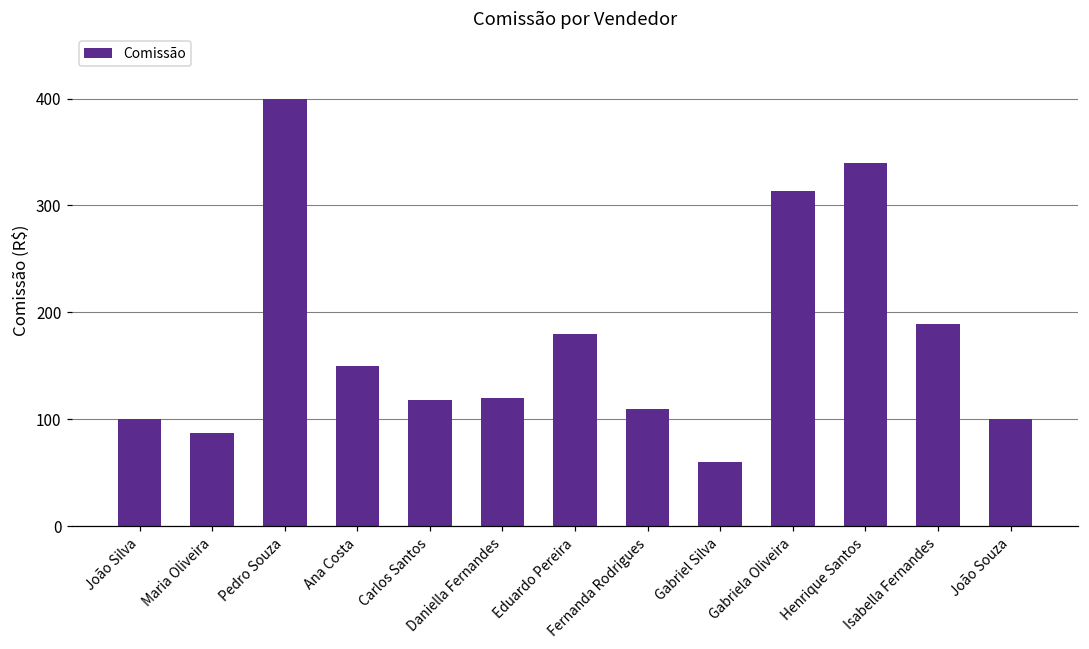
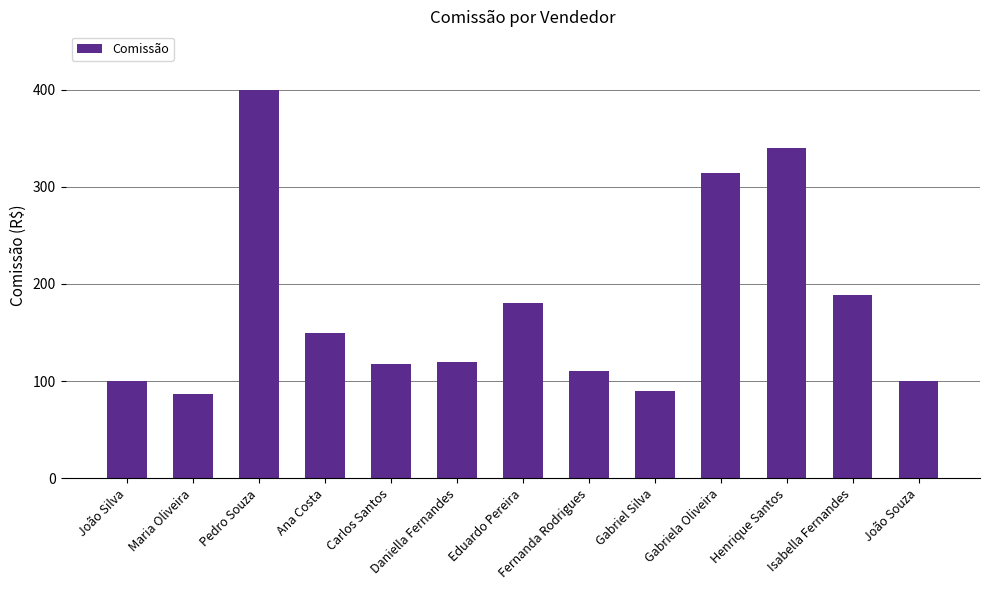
Gabriel Silva: 60 -> 90
